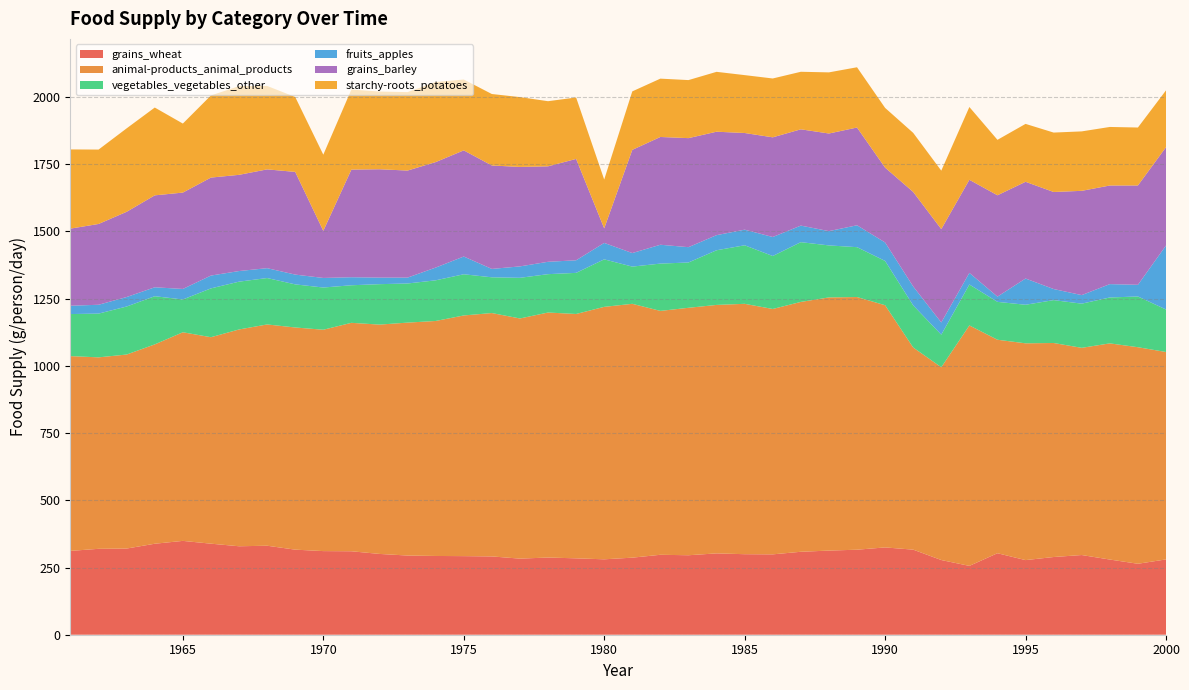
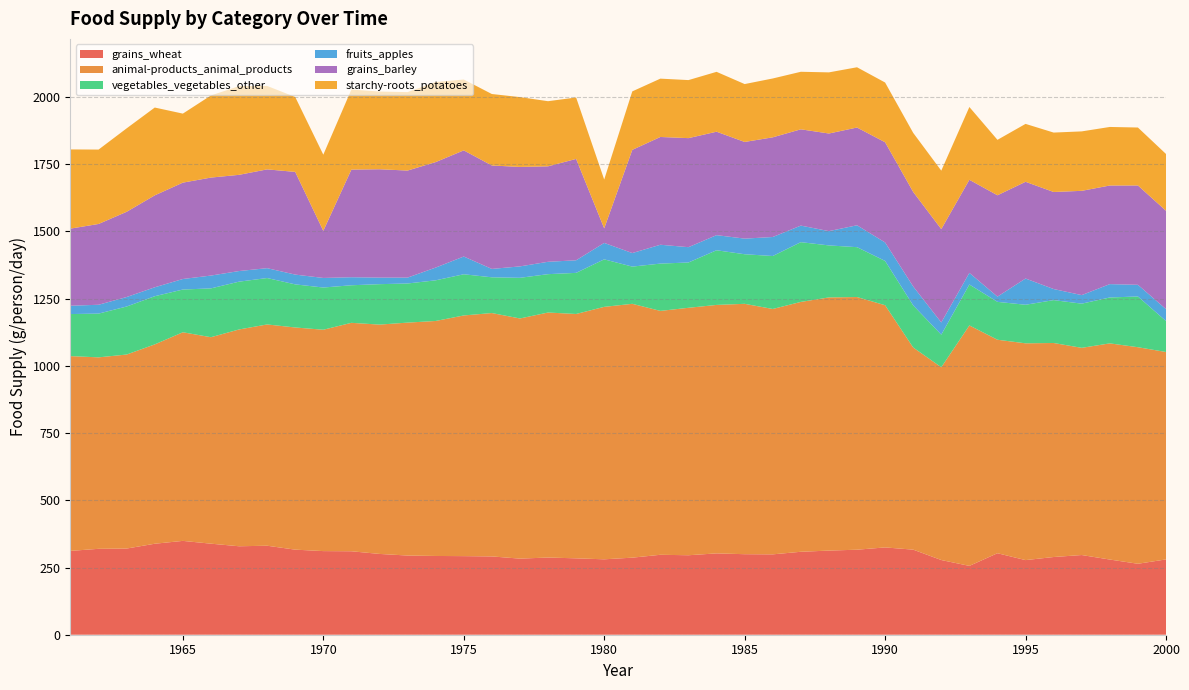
vegetables_vegetables_other, 1965: 120 -> 160
vegetables_vegetables_other, 1985: 220 -> 180
grains_barley, 1990: 280 -> 370
vegetables_vegetables_other, 2000: 160 -> 120
fruits_apples, 2000: 240 -> 40
